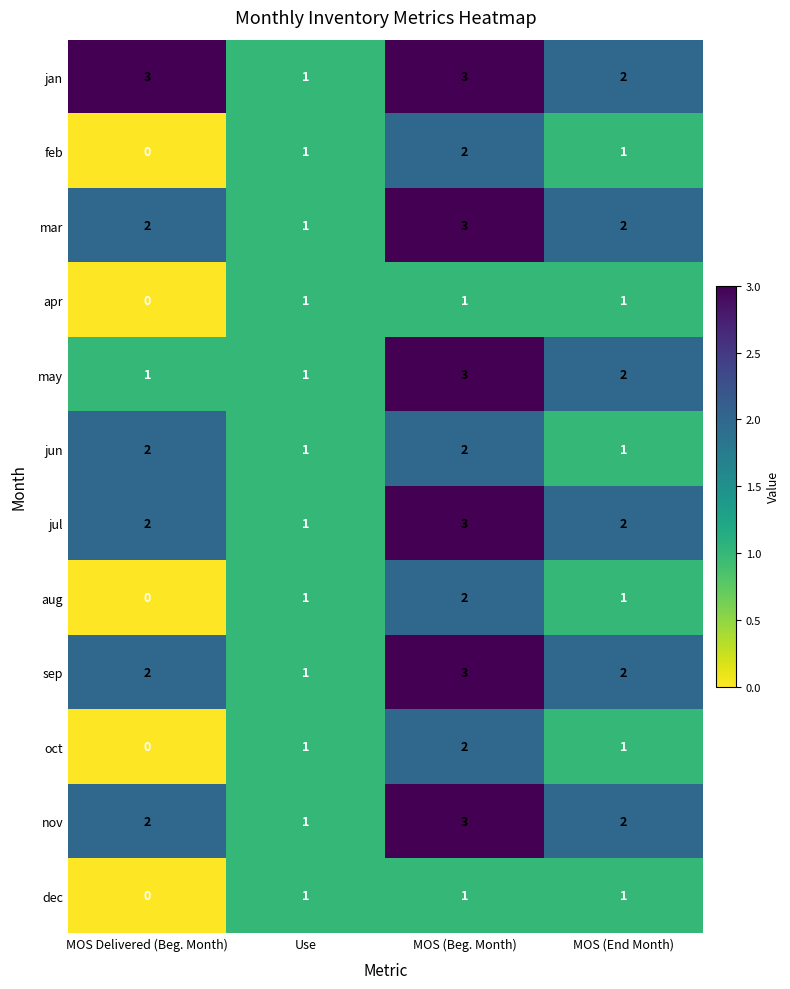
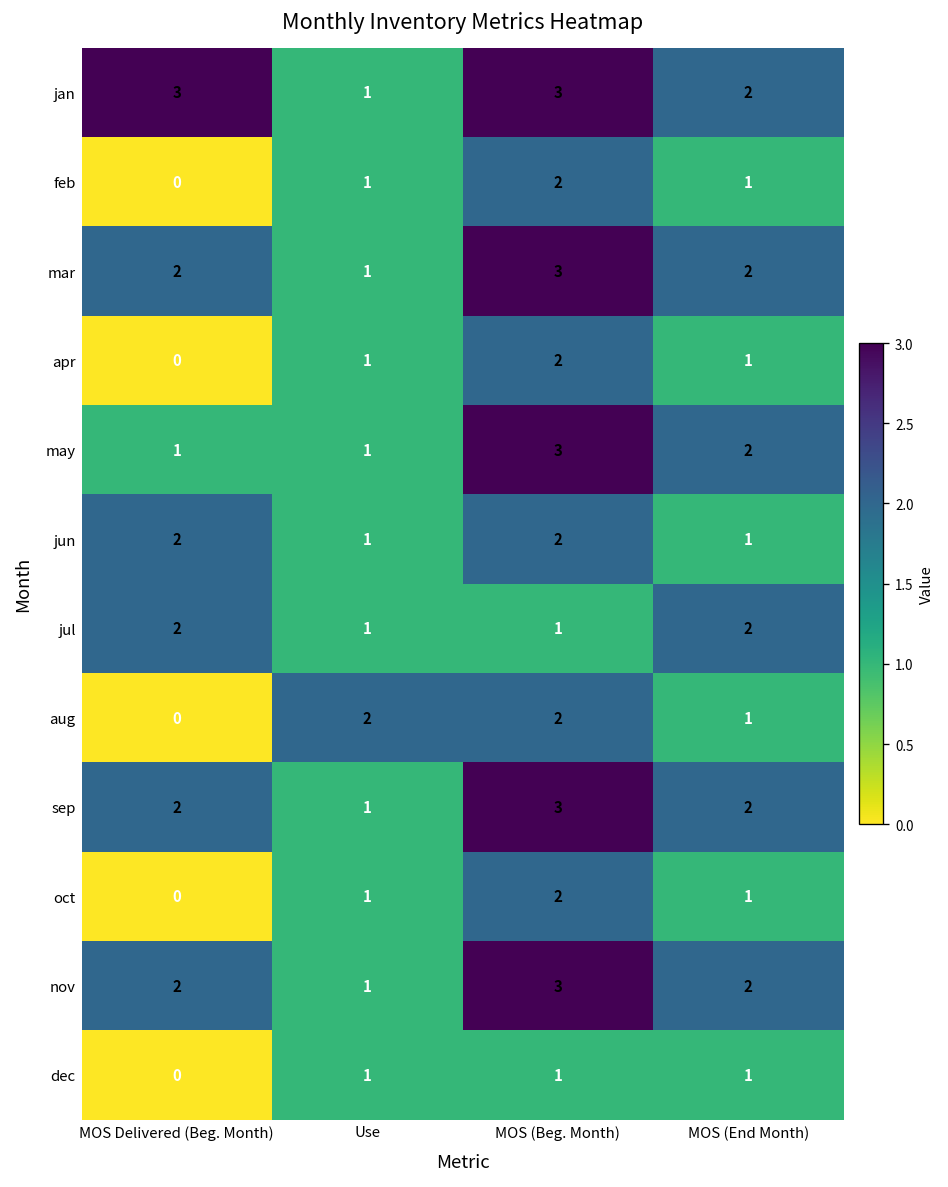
apr, MOS (Beg. Month): 1 -> 2
jul, MOS (Beg. Month): 3 -> 1
aug, Use: 1 -> 2
